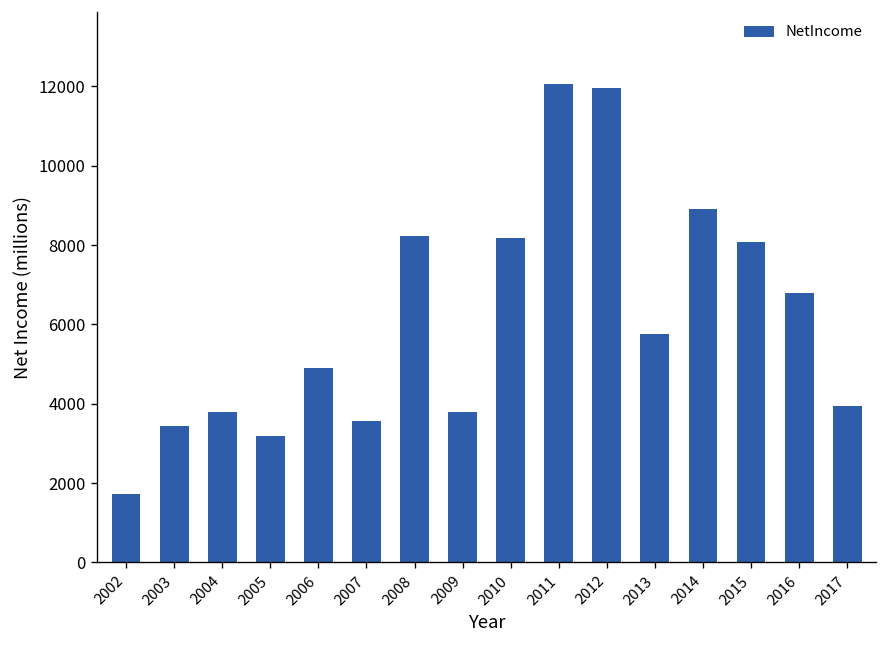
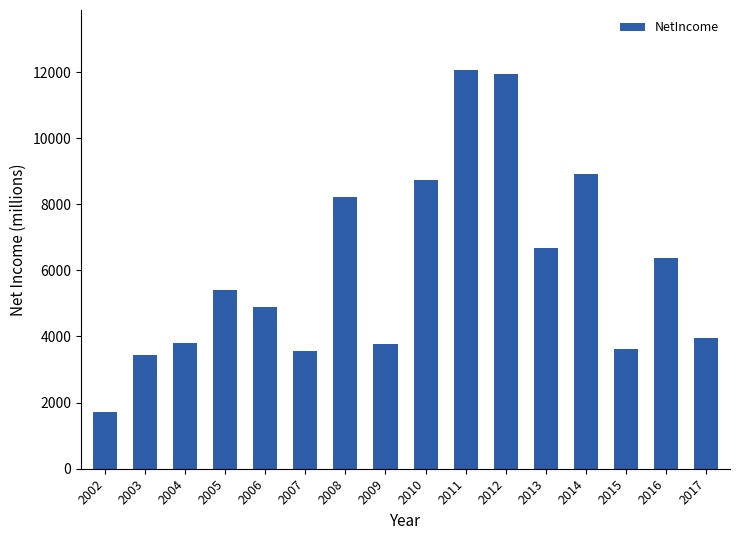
2005: 3200 -> 5400
2010: 8200 -> 8700
2013: 5800 -> 6700
2015: 8100 -> 3600
2016: 6800 -> 6400
